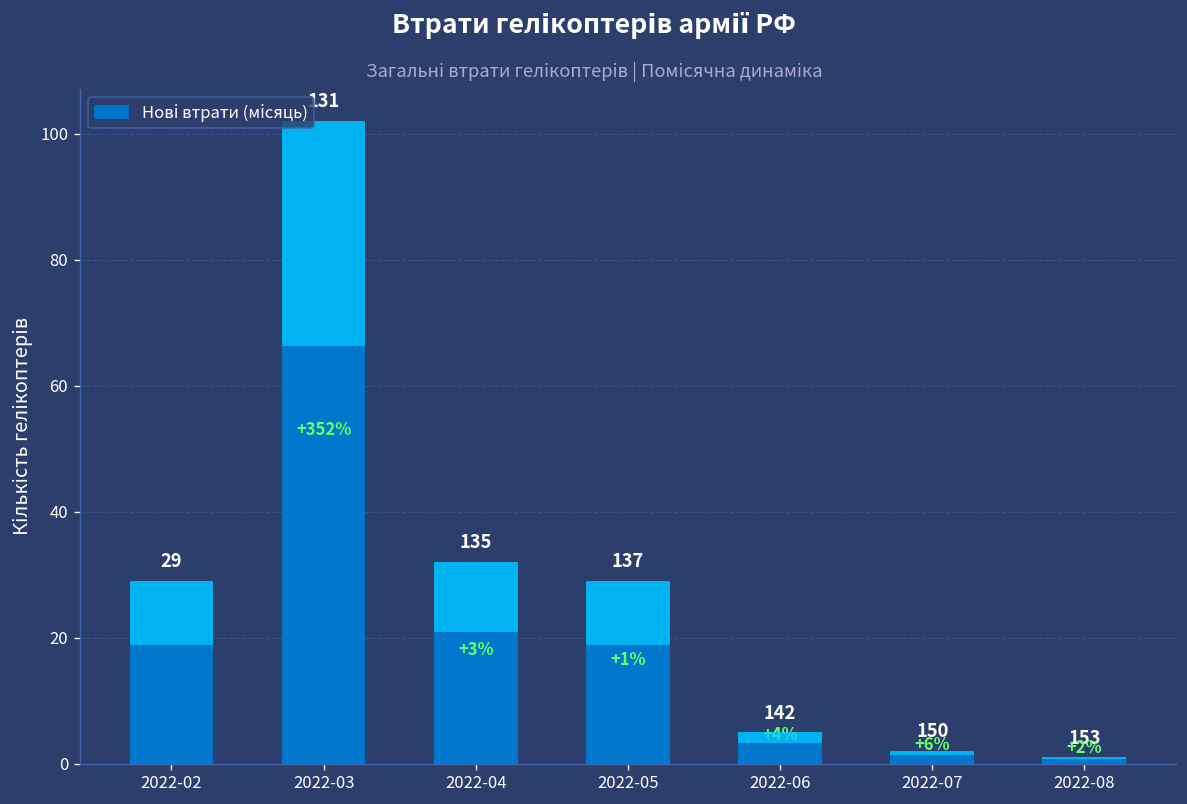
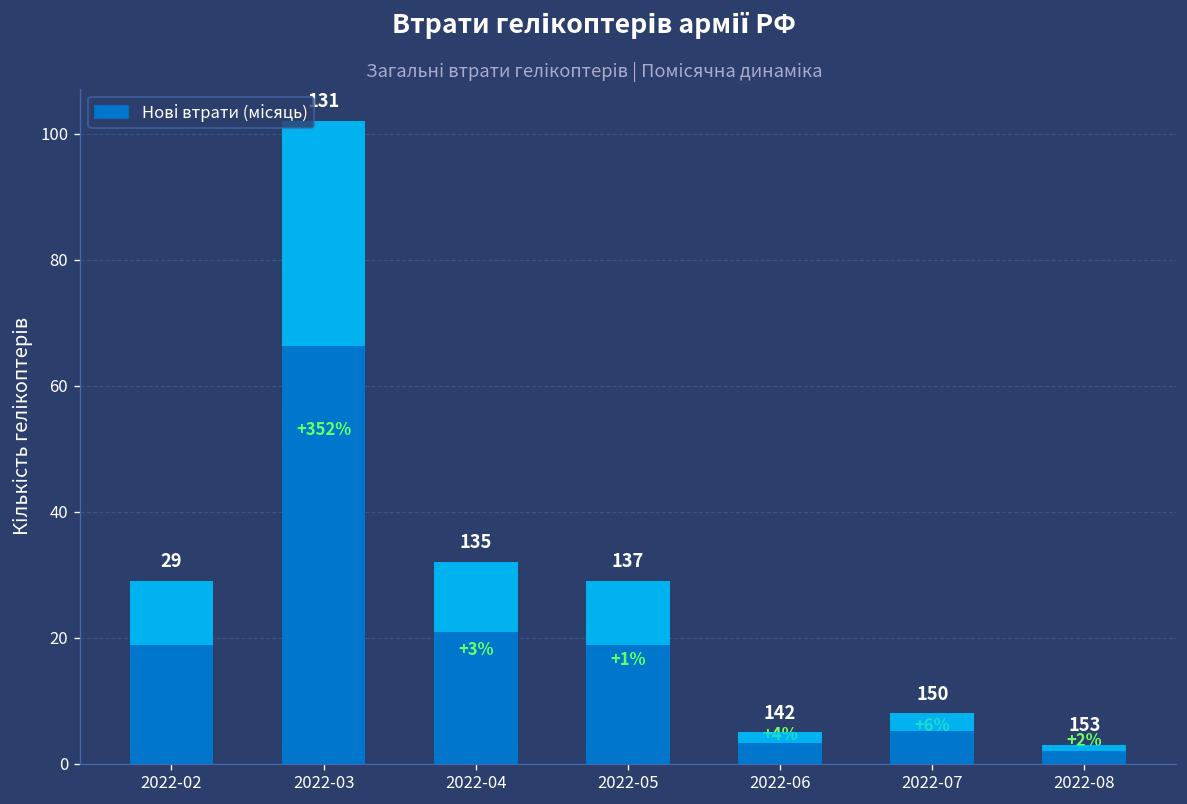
Нові втрати (місяць), 2022-07: 2 -> 8
Нові втрати (місяць), 2022-08: 1 -> 3
